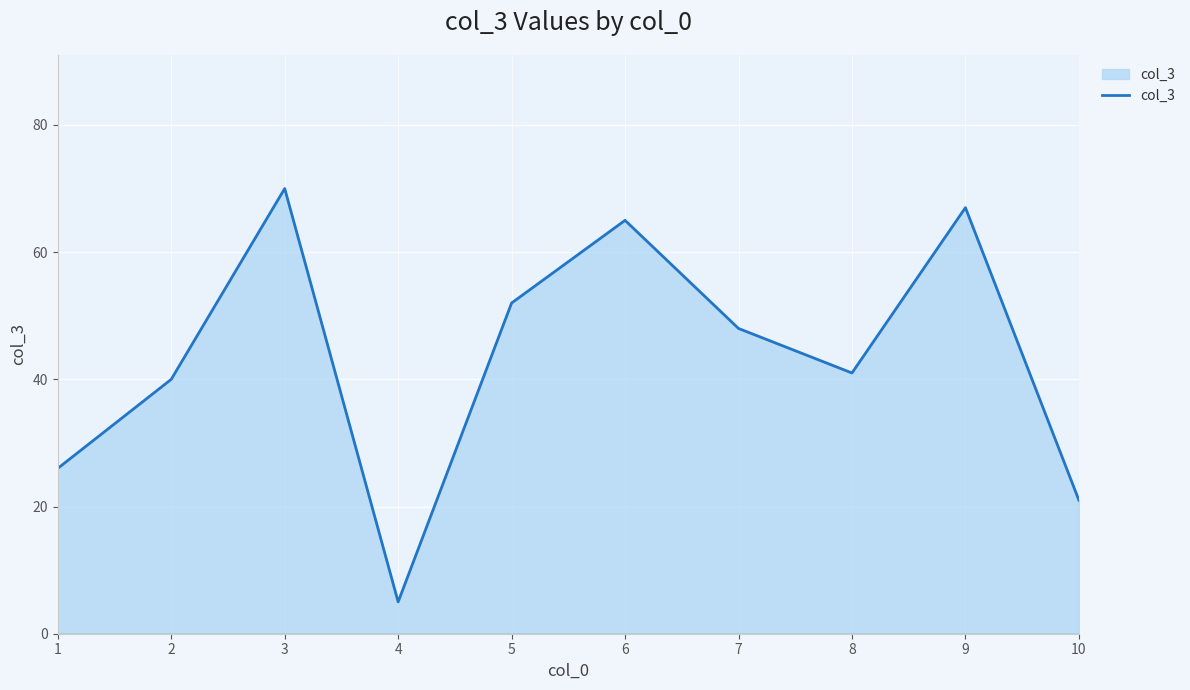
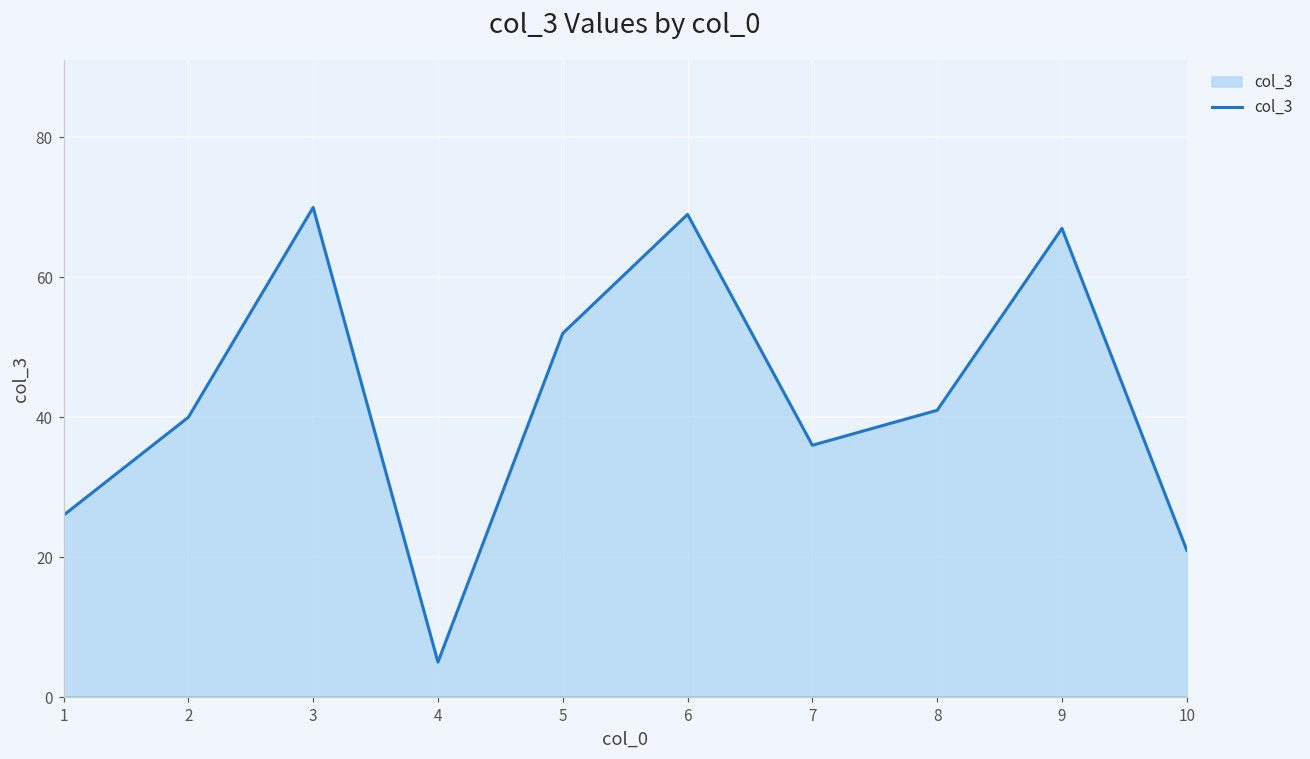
6: 65 -> 69
7: 48 -> 36
